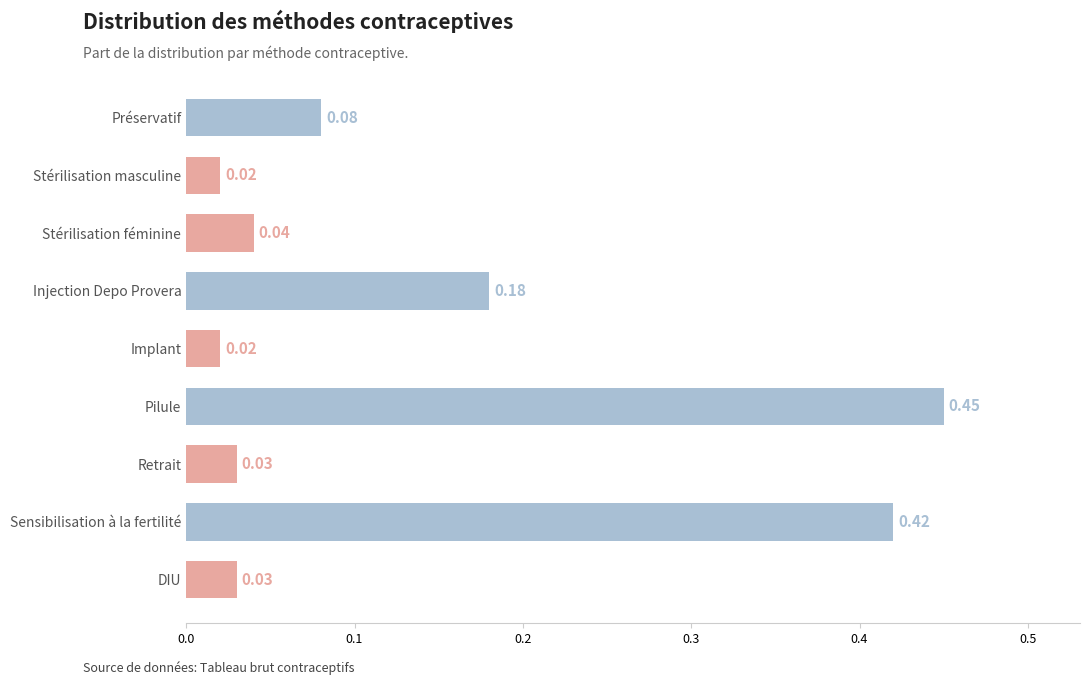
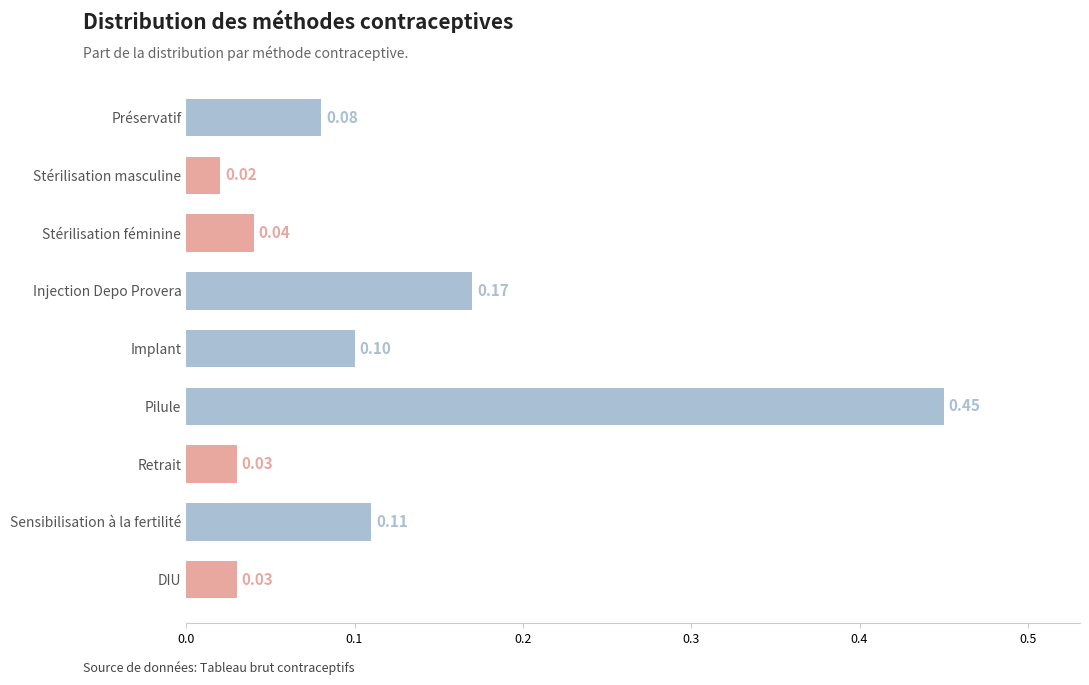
Injection Depo Provera: 0.18 -> 0.17
Implant: 0.02 -> 0.10
Sensibilisation à la fertilité: 0.42 -> 0.11
